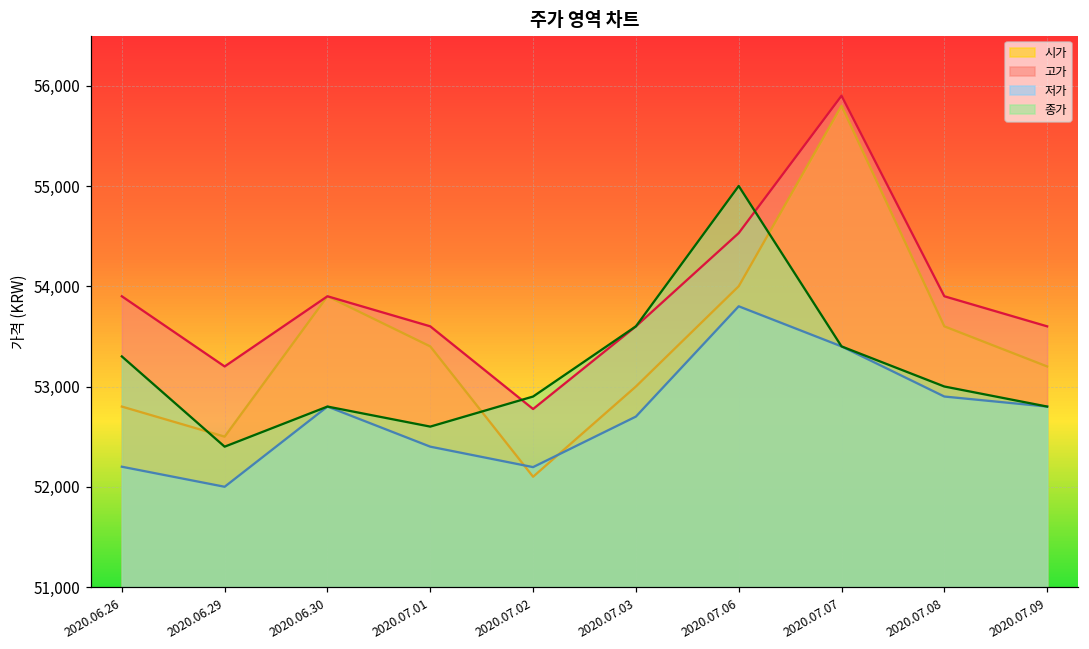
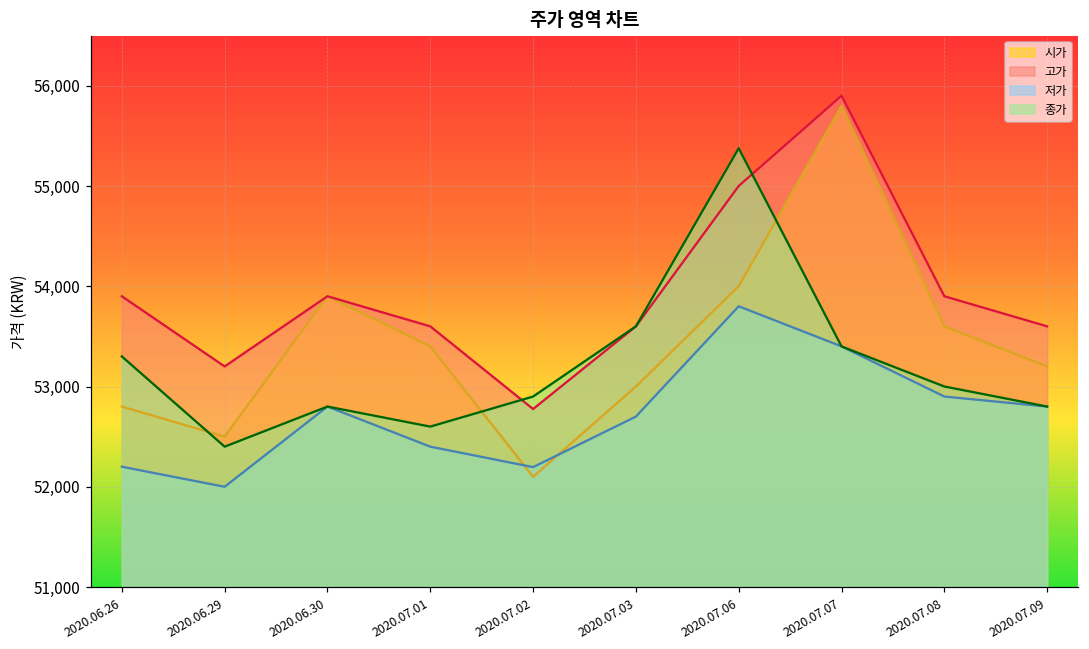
고가, 2020.07.06: 54,500 -> 55,000
종가, 2020.07.06: 55,000 -> 55,400
